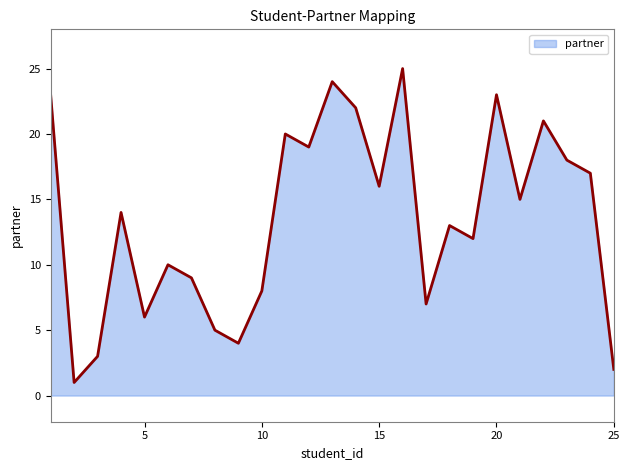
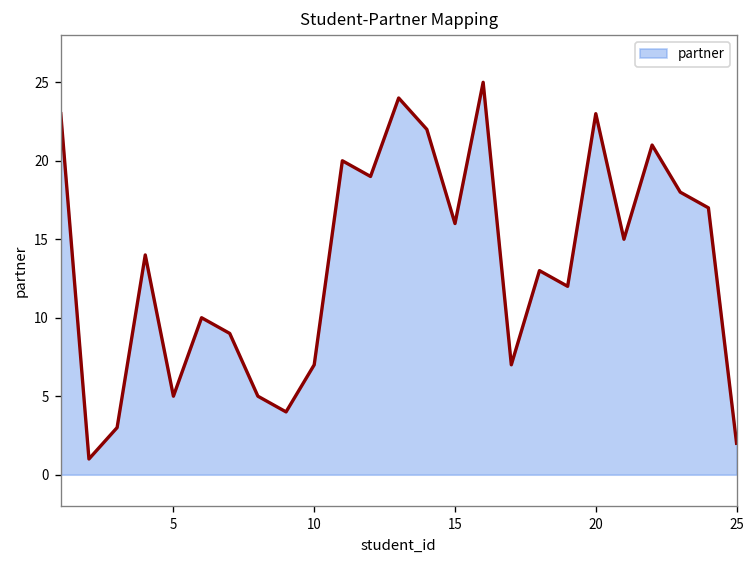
5: 6 -> 5
10: 8 -> 7
